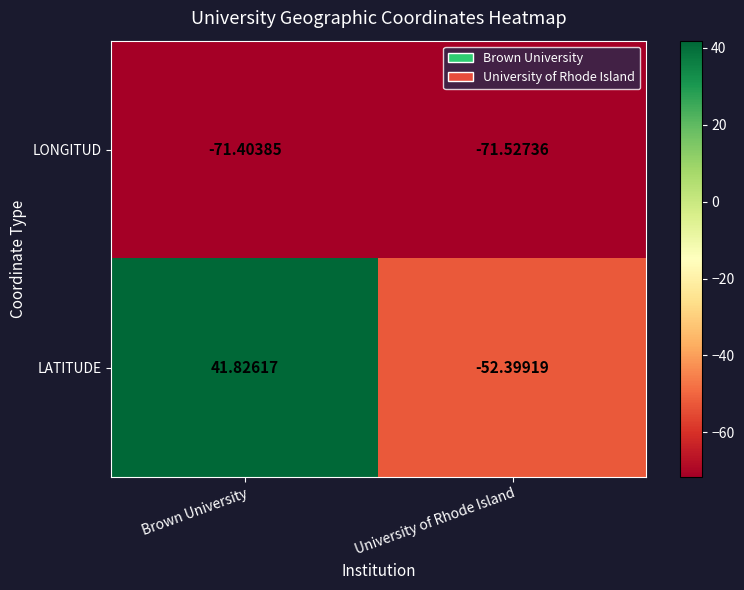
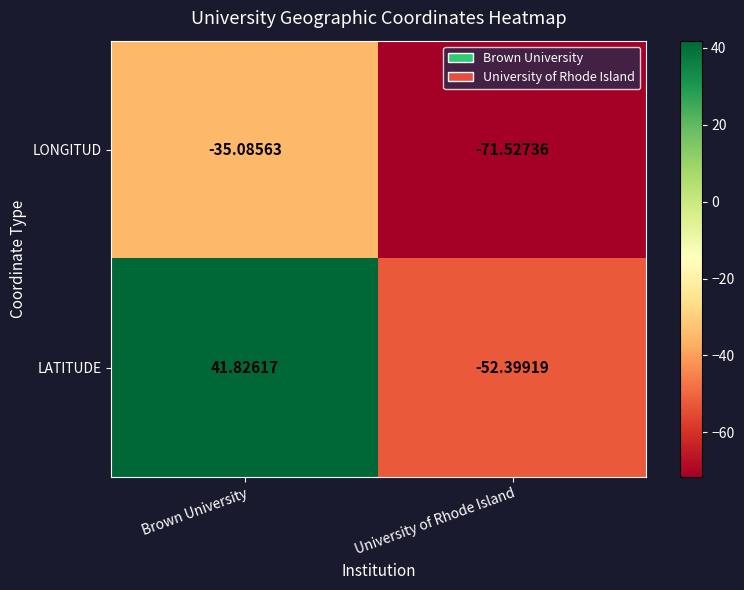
LONGITUD, Brown University: -71.40385 -> -35.08563
